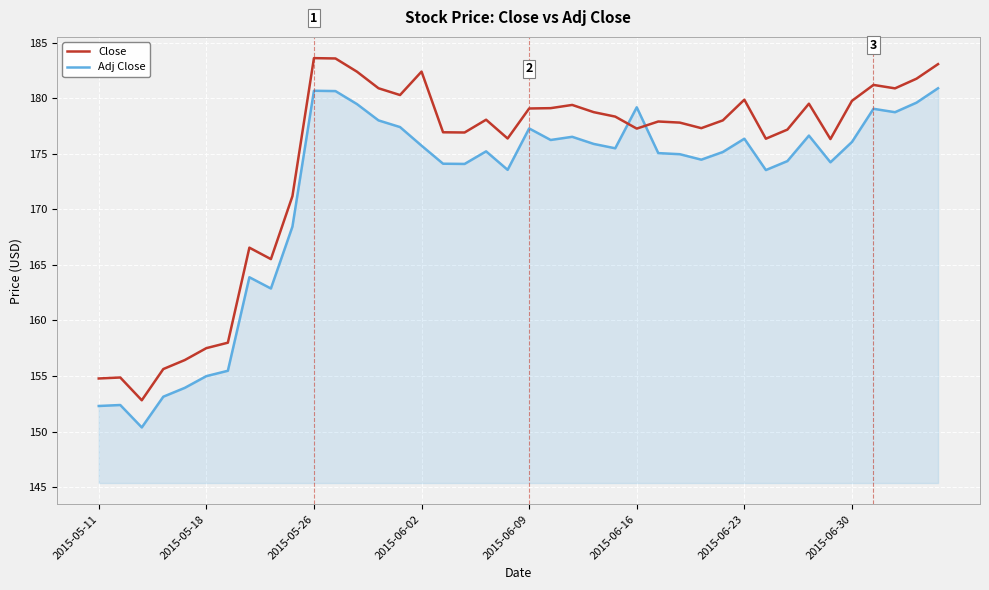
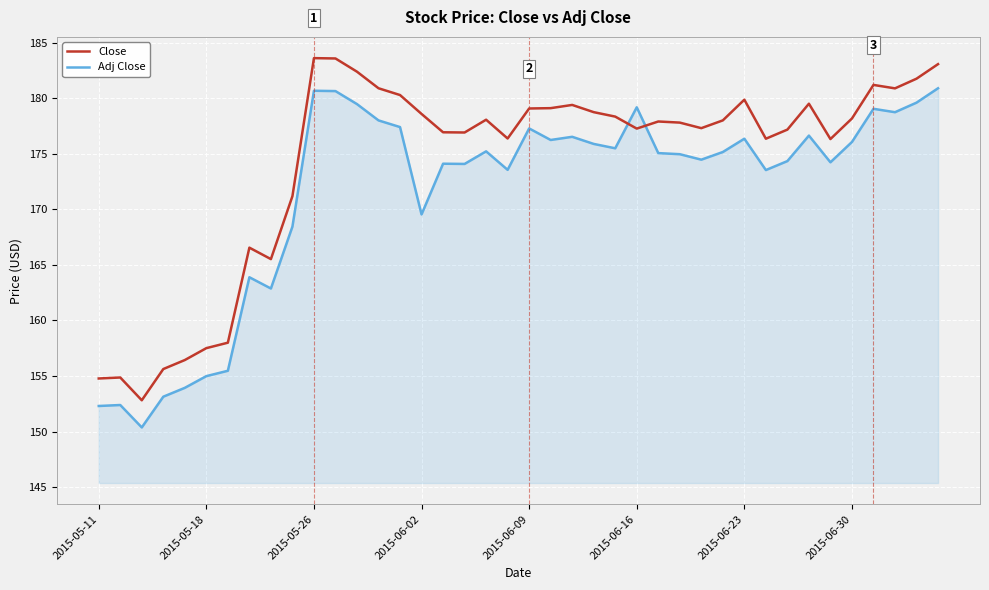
Close, 2015-06-02: 182.4 -> 178.6
Adj Close, 2015-06-02: 175.7 -> 169.5
Close, 2015-06-30: 179.8 -> 178.2
